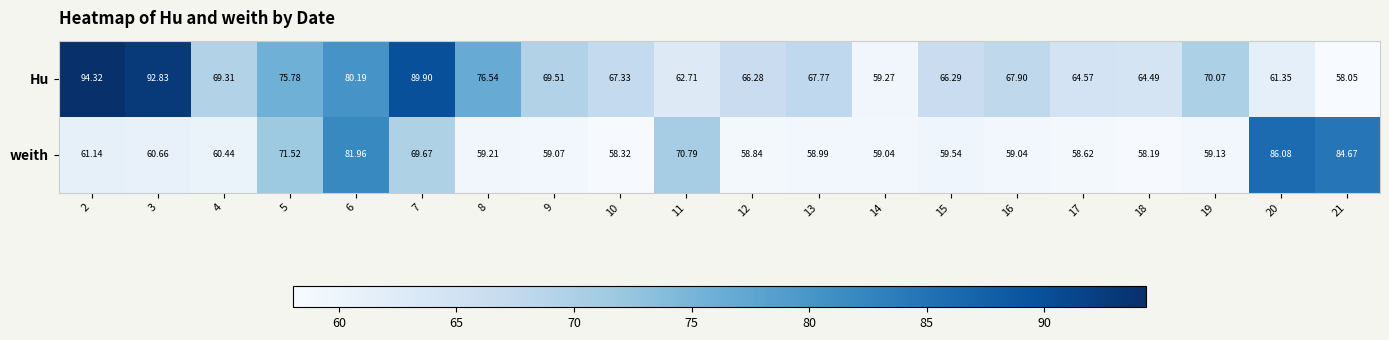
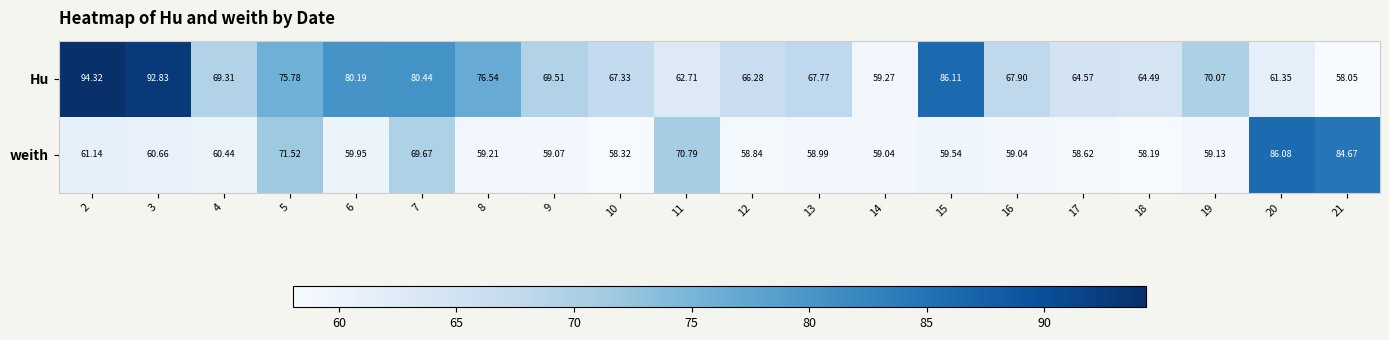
Hu, 7: 89.90 -> 80.44
Hu, 15: 66.29 -> 86.11
weith, 6: 81.96 -> 59.95
